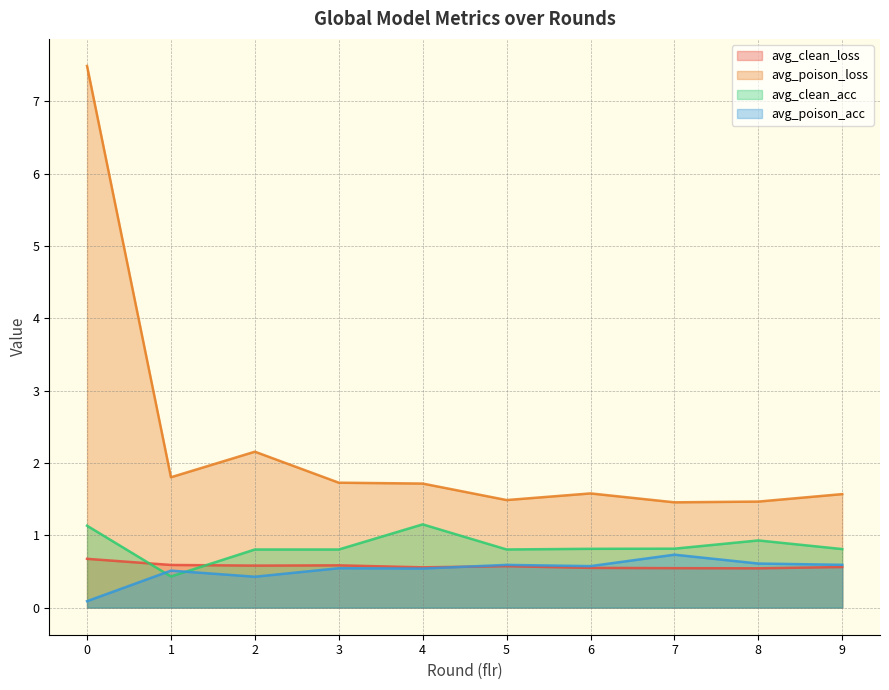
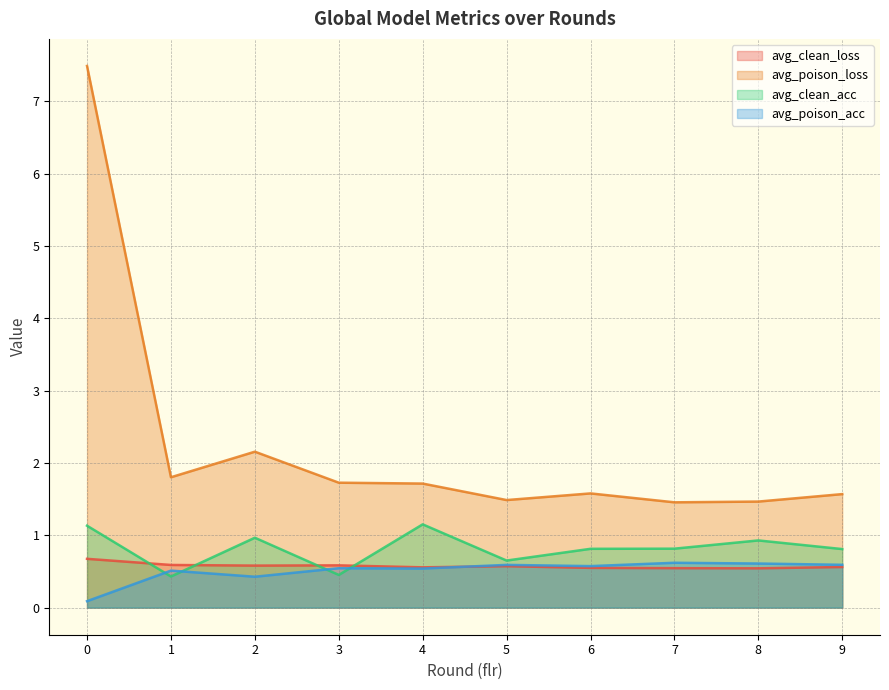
avg_clean_acc, 2: 0.8 -> 1.0
avg_clean_acc, 3: 0.8 -> 0.5
avg_clean_acc, 5: 0.8 -> 0.7
avg_poison_acc, 7: 0.7 -> 0.6
